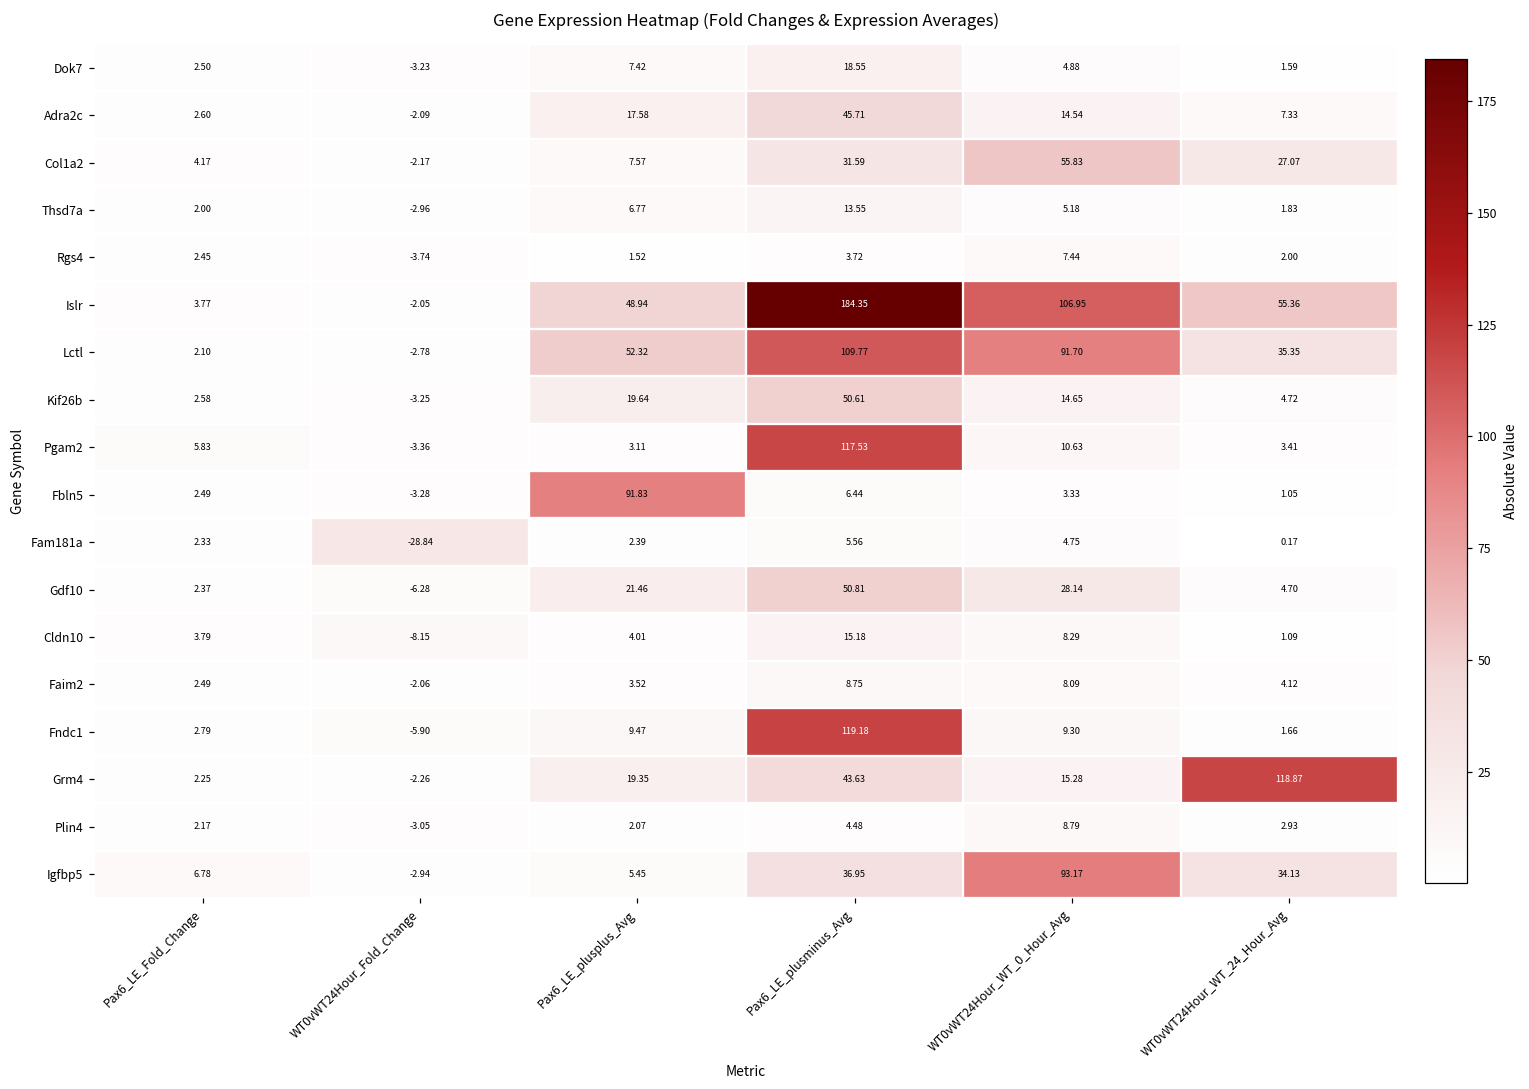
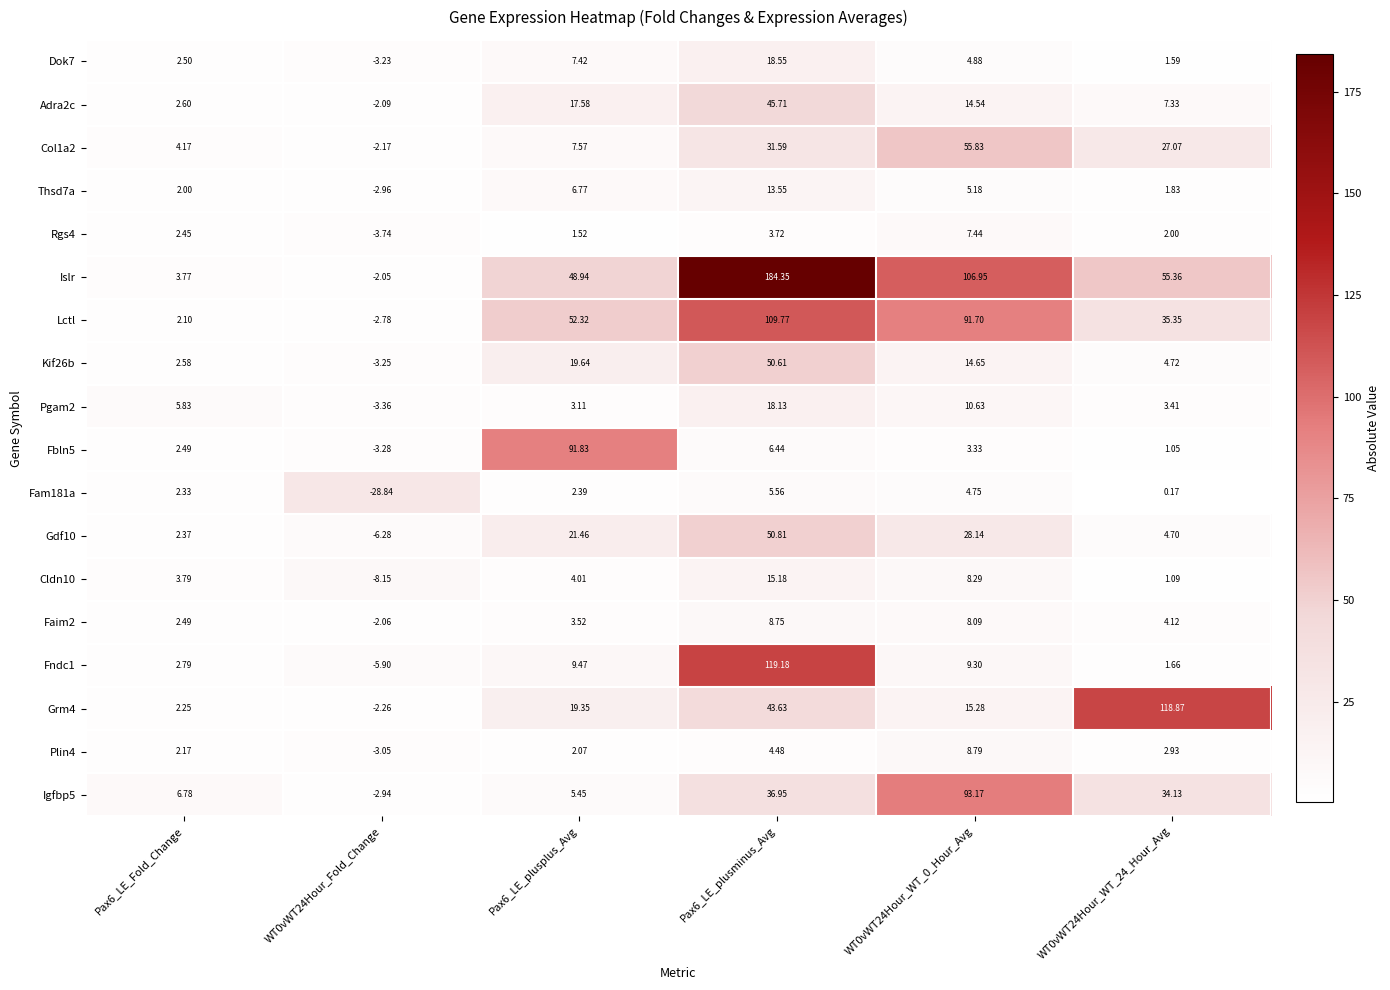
Pgam2, Pax6_LE_plusminus_Avg: 117.53 -> 18.13
